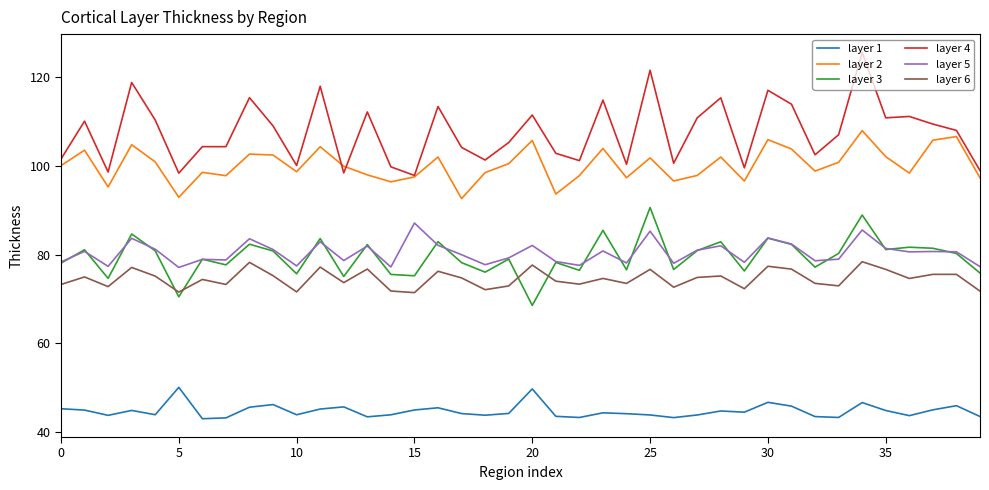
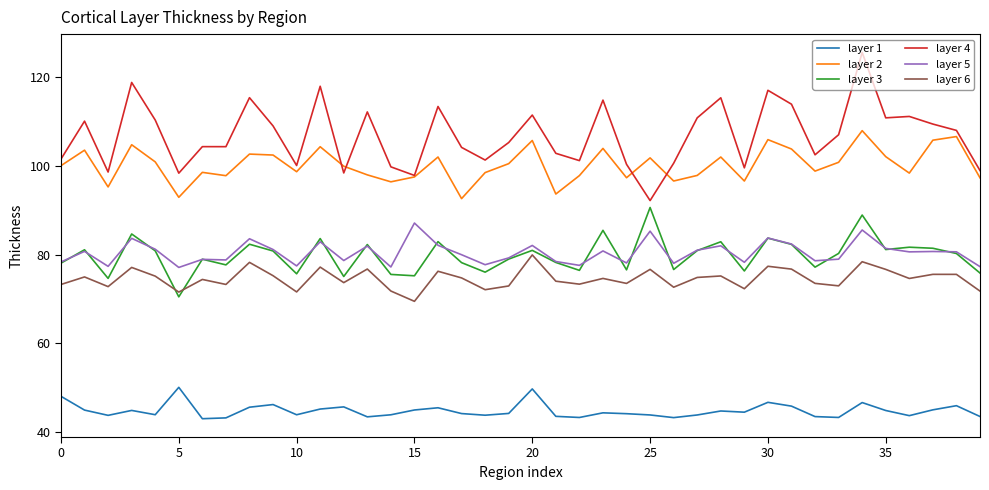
layer 1, 0: 45 -> 48
layer 6, 15: 71 -> 69
layer 3, 20: 69 -> 81
layer 6, 20: 78 -> 80
layer 4, 25: 122 -> 92
